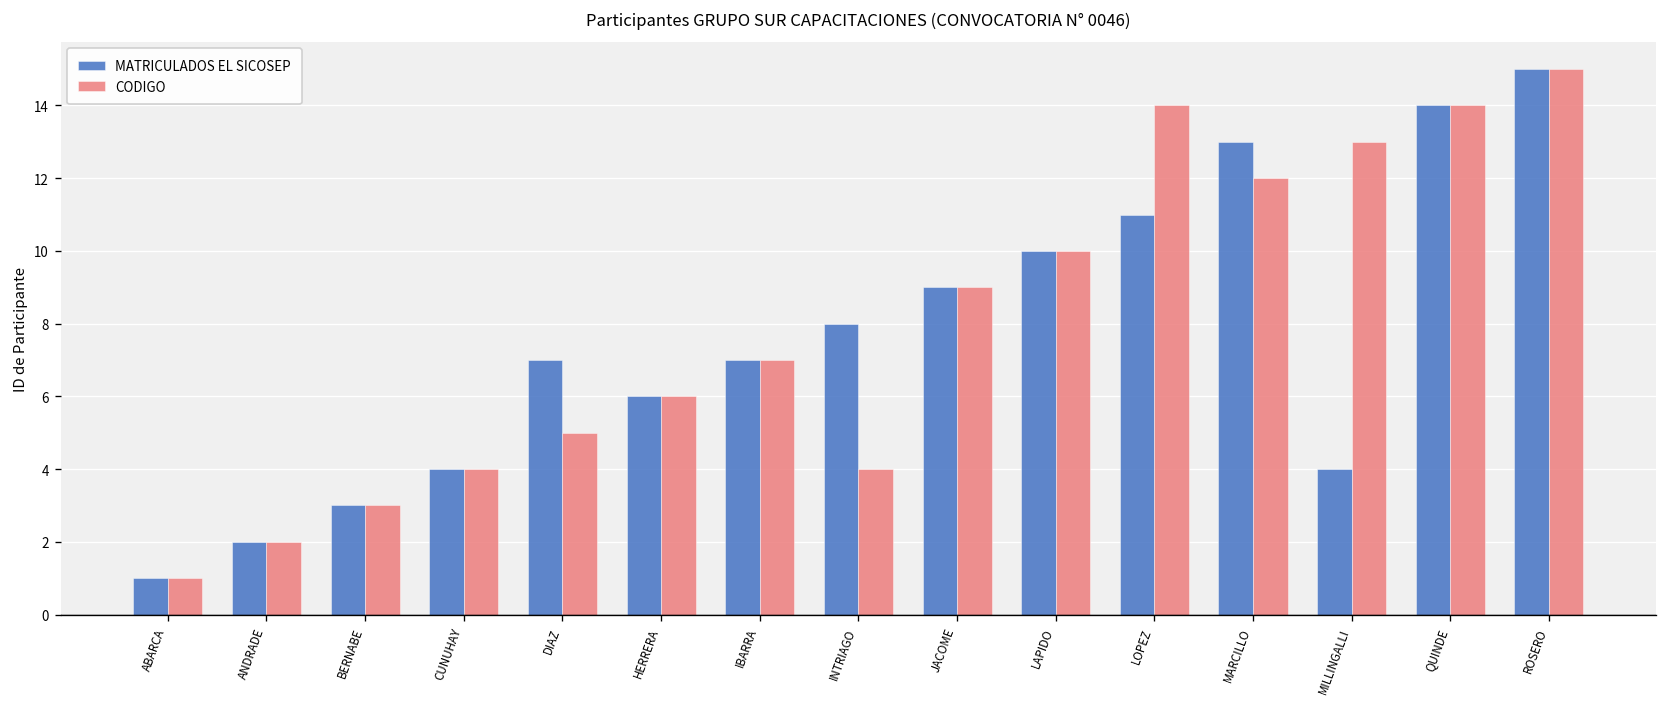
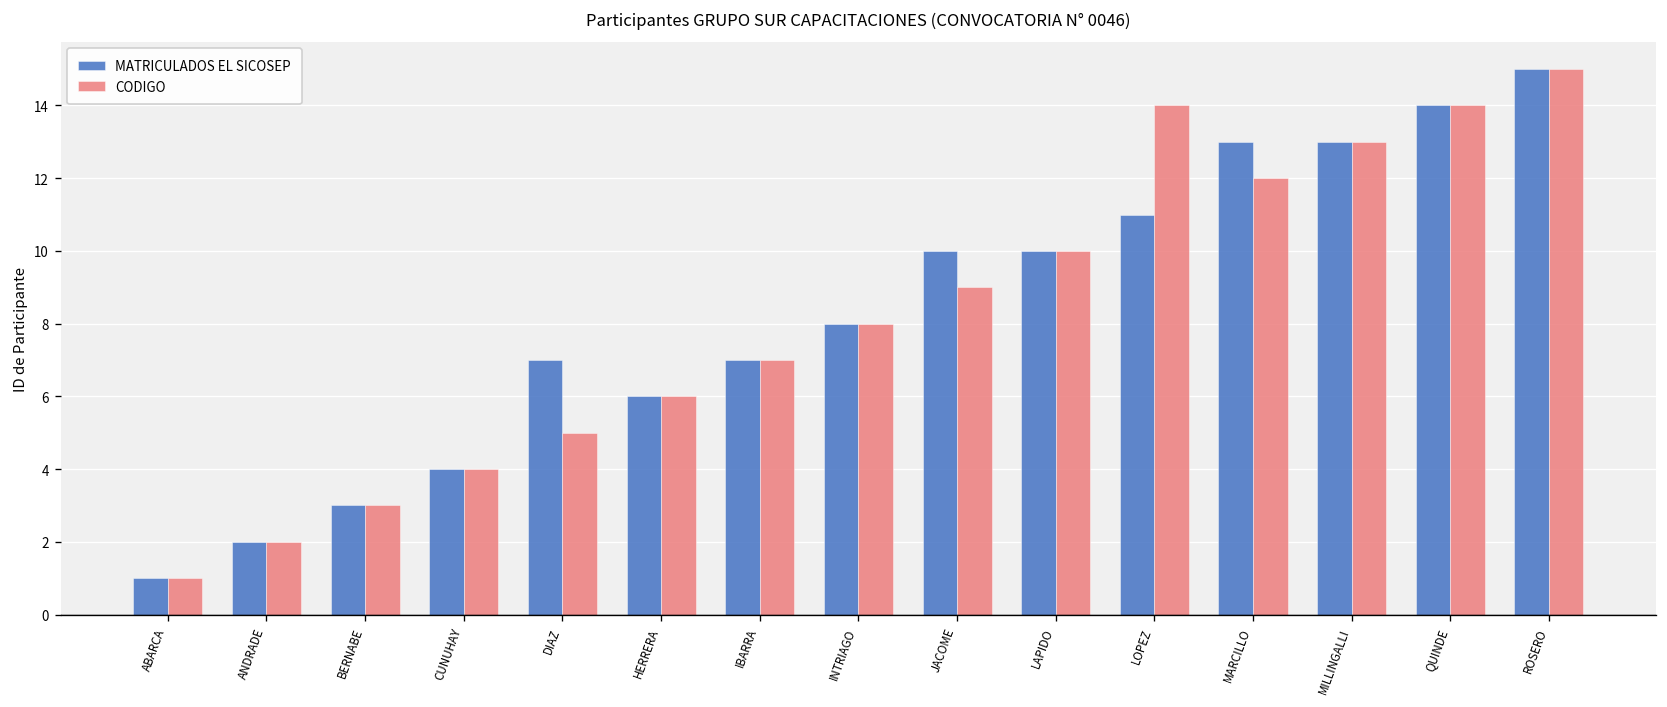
CODIGO, INTRIAGO: 4 -> 8
MATRICULADOS EL SICOSEP, JACOME: 9 -> 10
MATRICULADOS EL SICOSEP, MILLINGALLI: 4 -> 13
